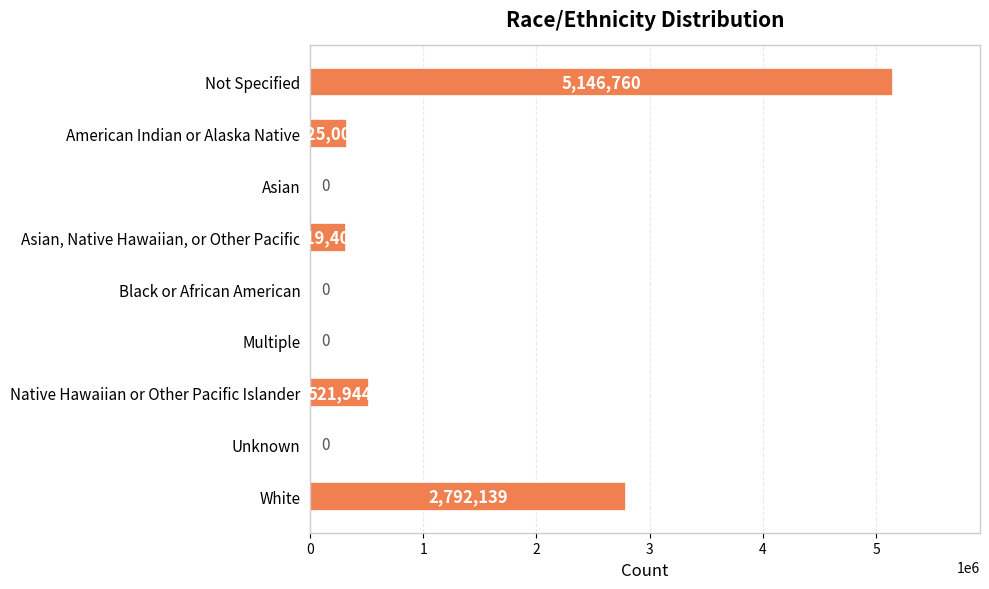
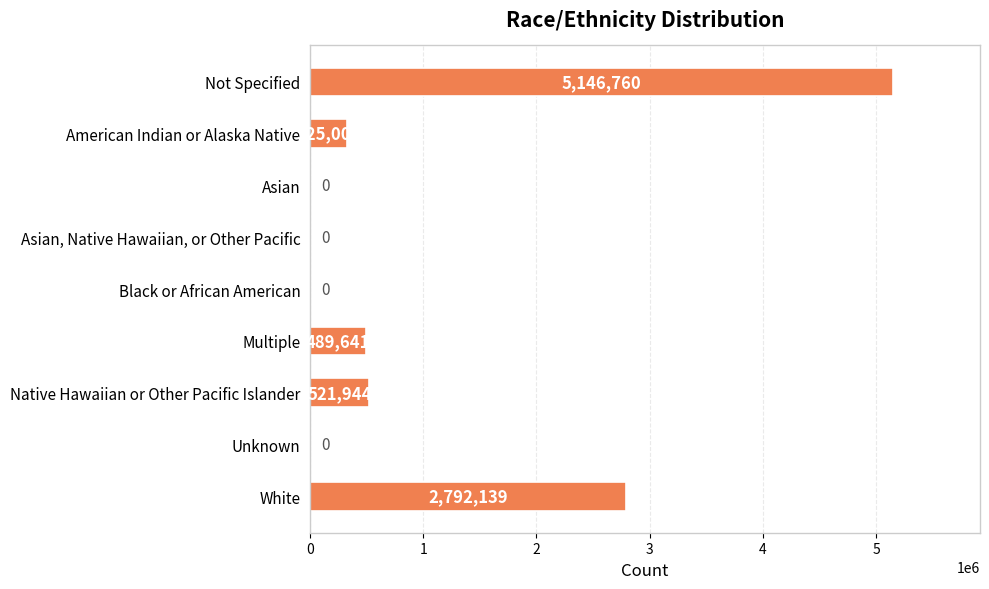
Asian, Native Hawaiian, or Other Pacific: 320000 -> 0
Multiple: 0 -> 489,641
